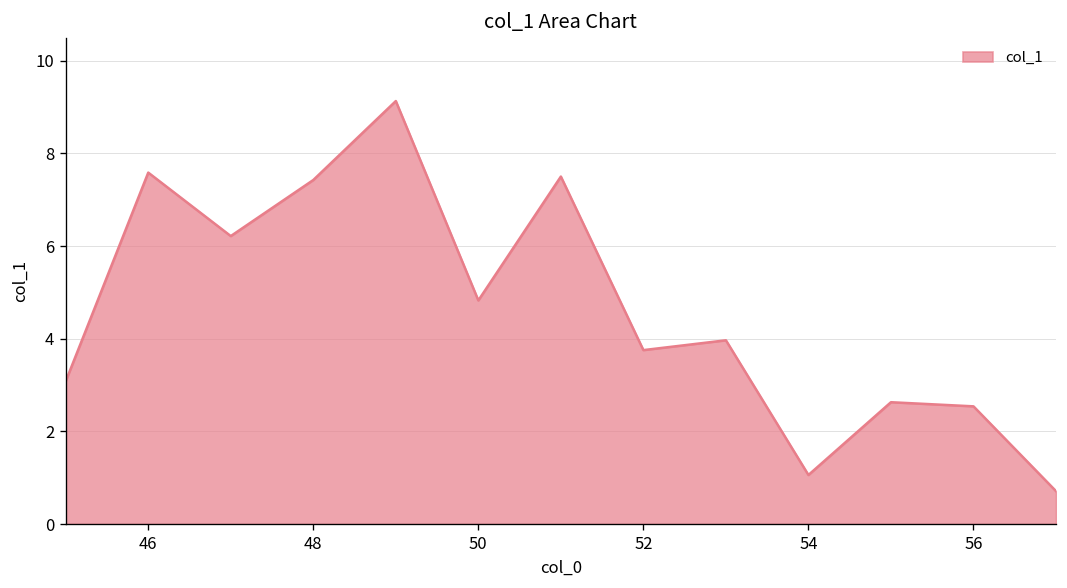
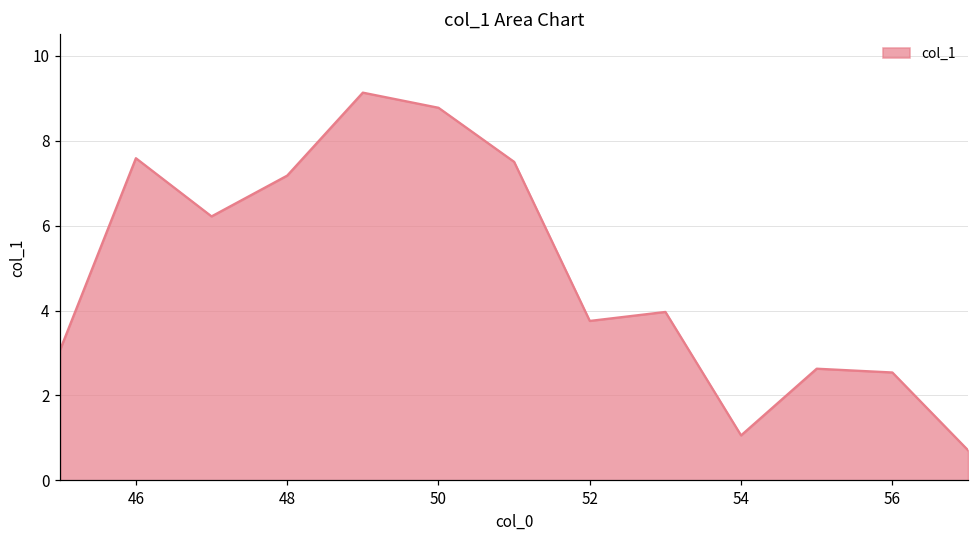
48: 7.4 -> 7.2
50: 4.8 -> 8.8
